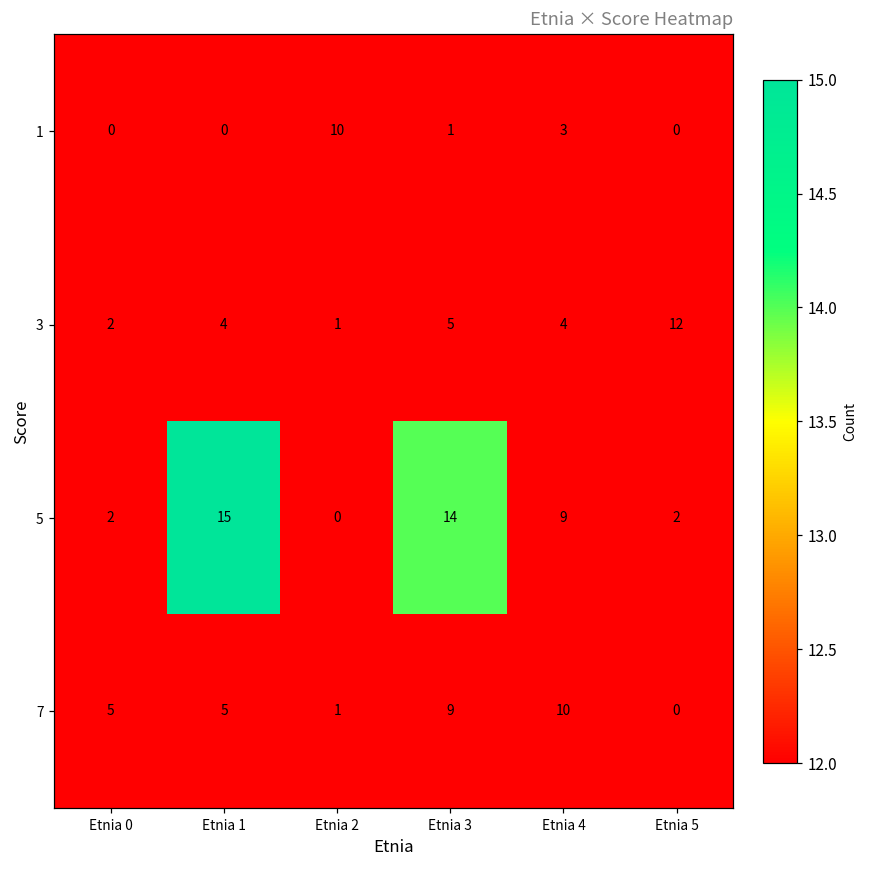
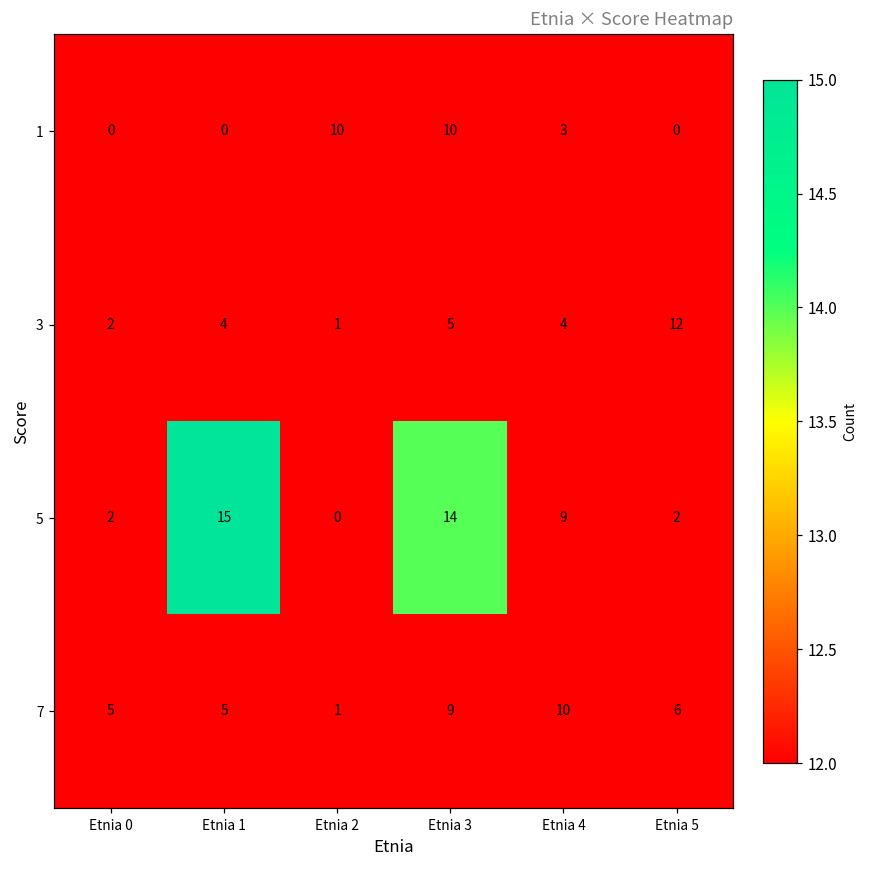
1, Etnia 3: 1 -> 10
7, Etnia 5: 0 -> 6
